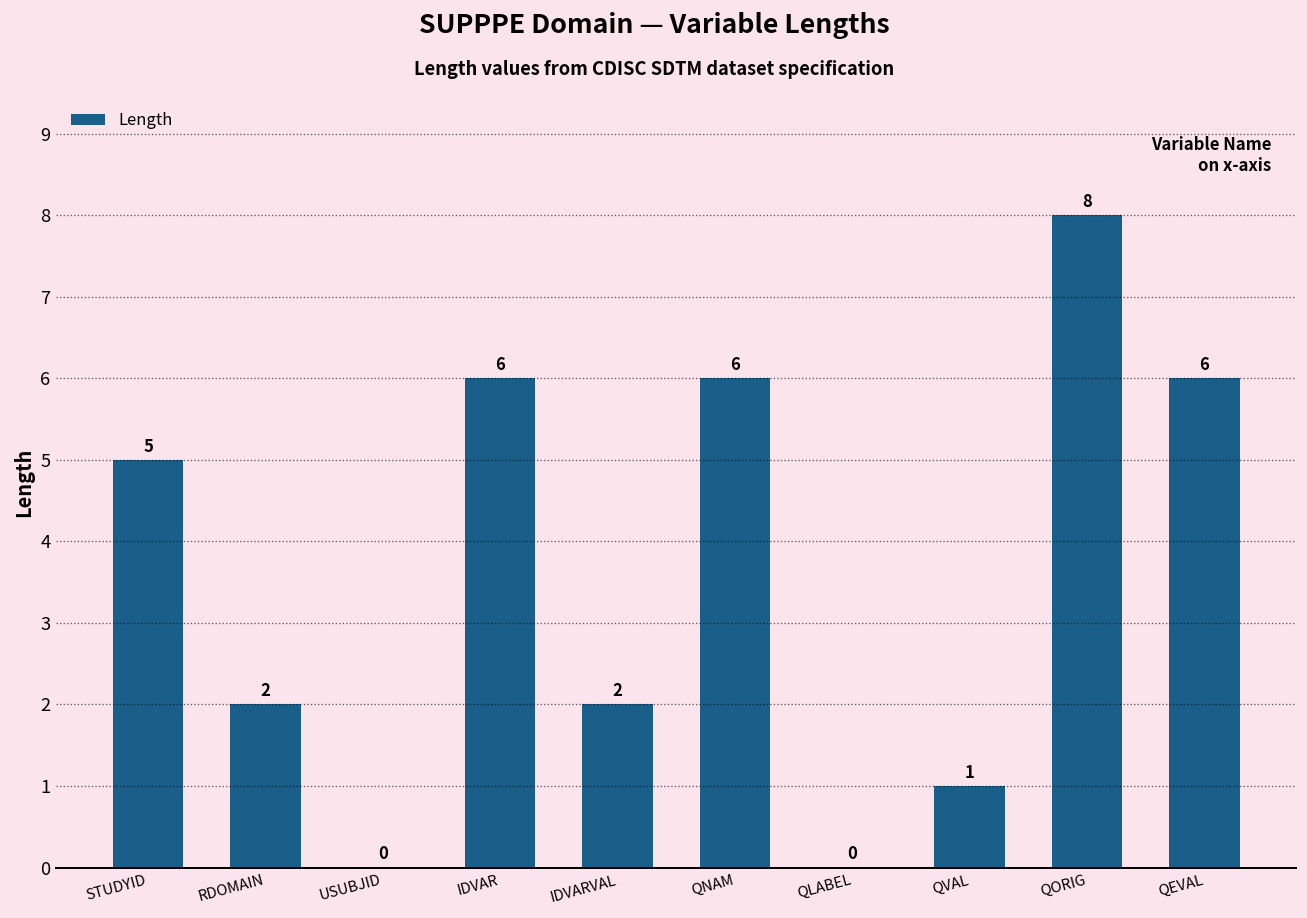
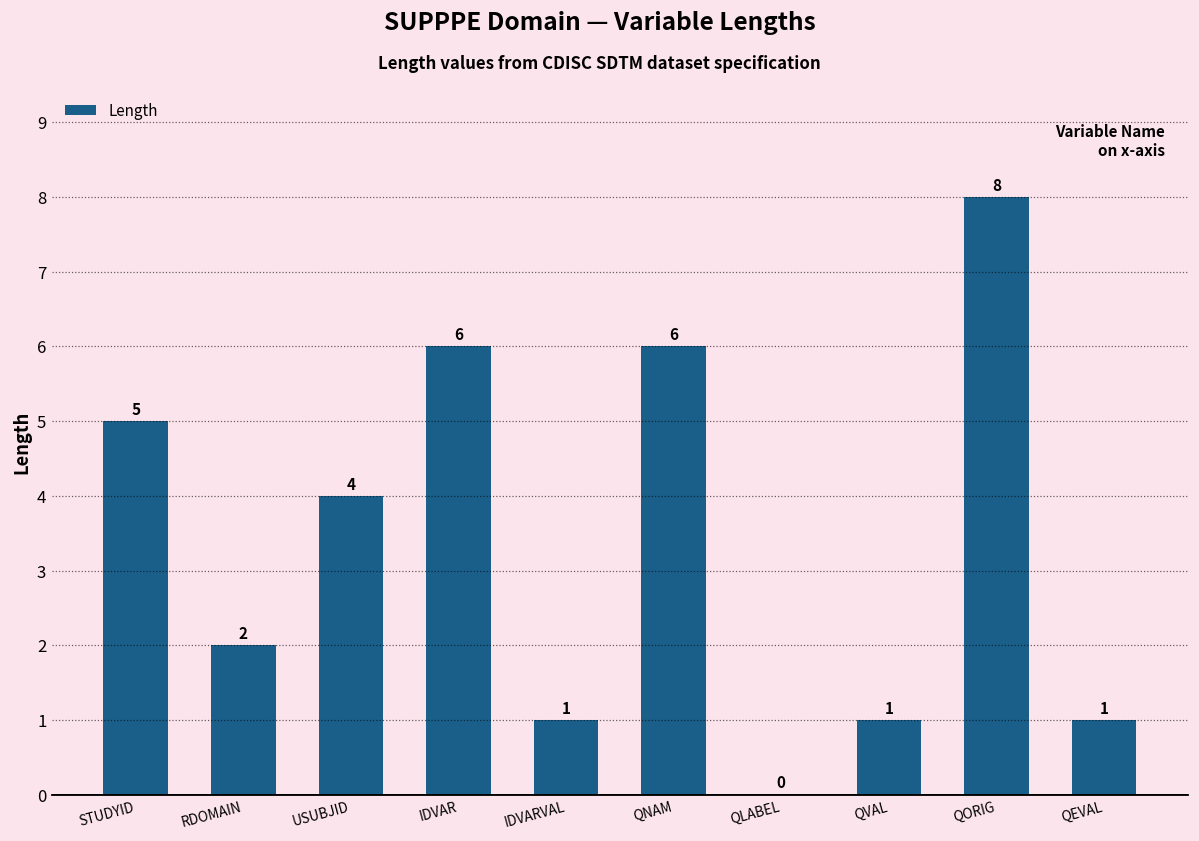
USUBJID: 0 -> 4
IDVARVAL: 2 -> 1
QEVAL: 6 -> 1
